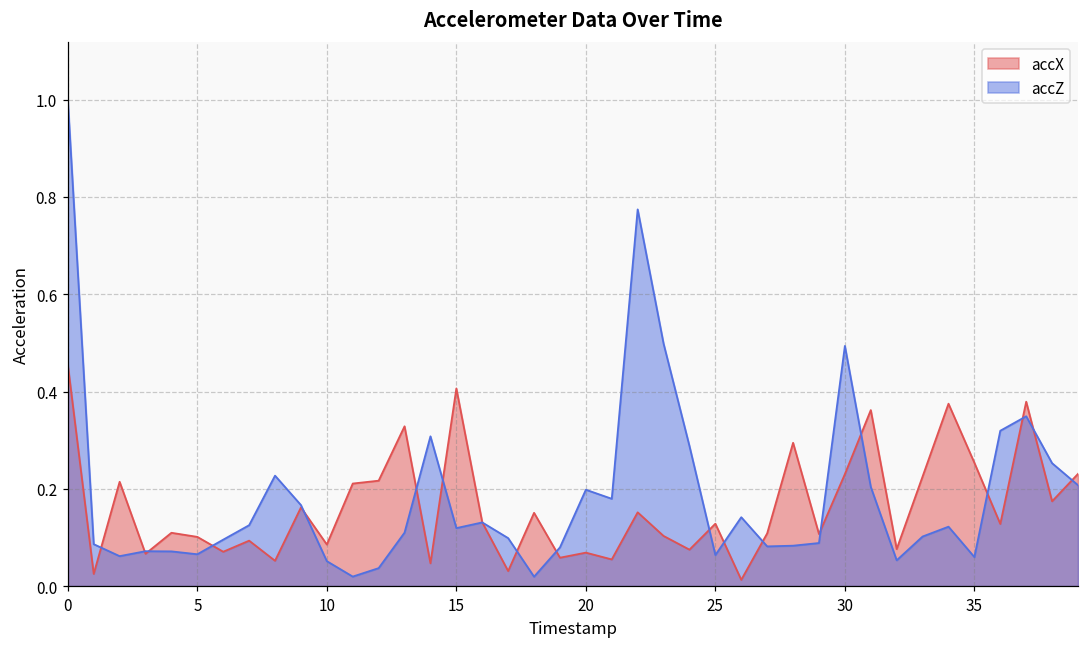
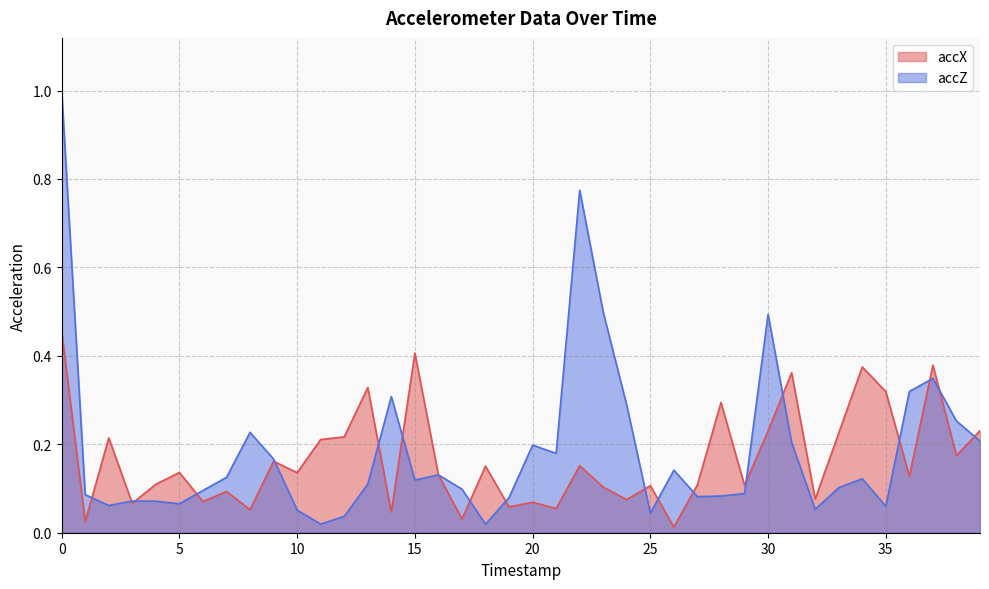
accX, 5: 0.10 -> 0.14
accX, 10: 0.09 -> 0.14
accX, 25: 0.13 -> 0.11
accZ, 25: 0.06 -> 0.04
accX, 35: 0.25 -> 0.32
